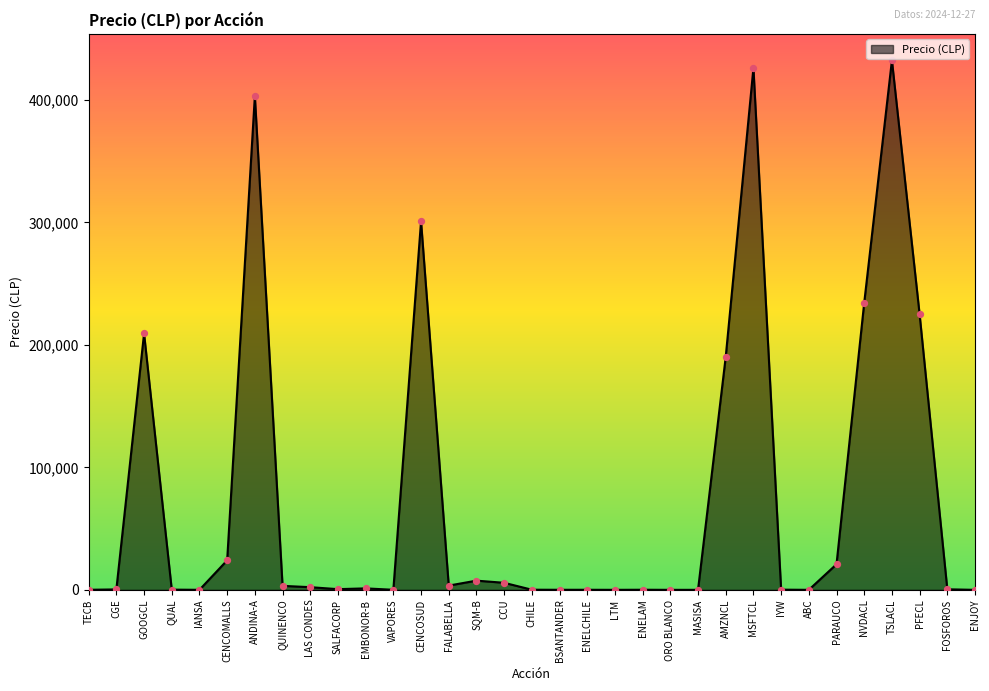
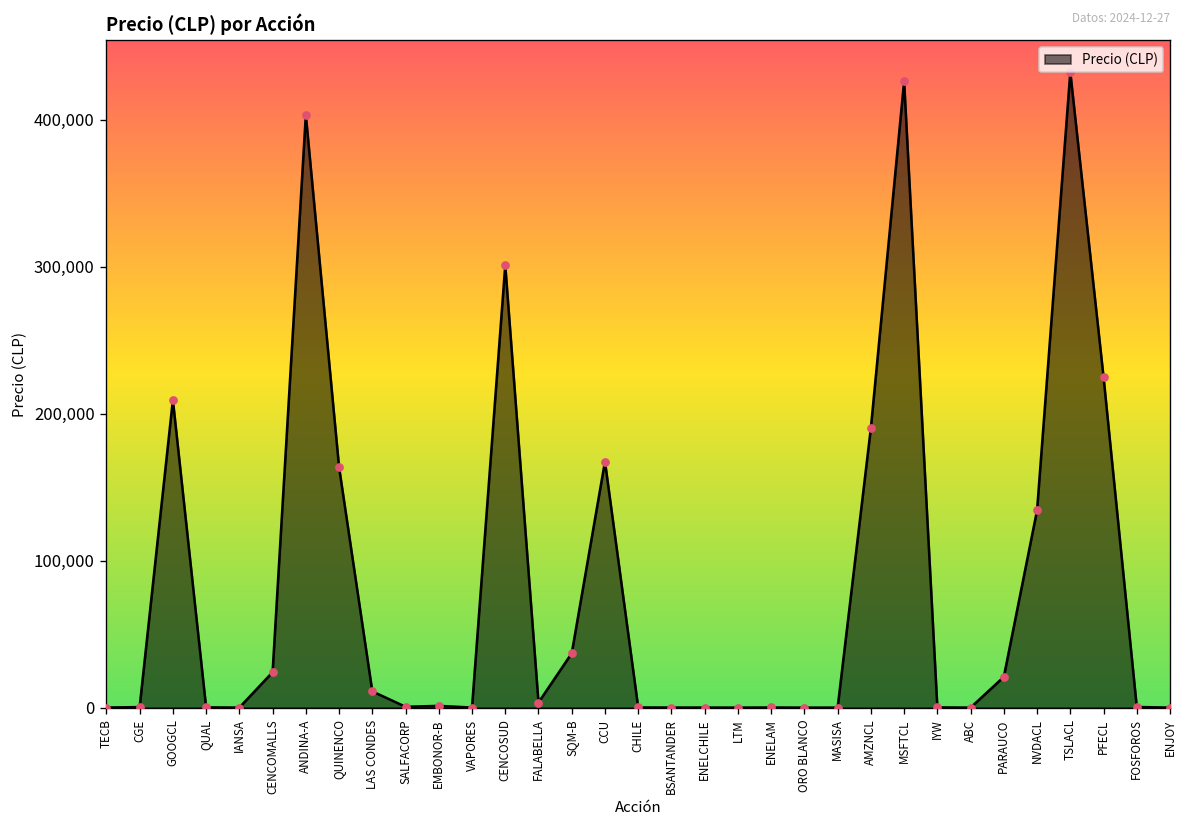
QUINENCO: 3,000 -> 164,000
LAS CONDES: 2,000 -> 11,000
SQM-B: 8,000 -> 37,000
CCU: 6,000 -> 167,000
NVDACL: 234,000 -> 134,000
